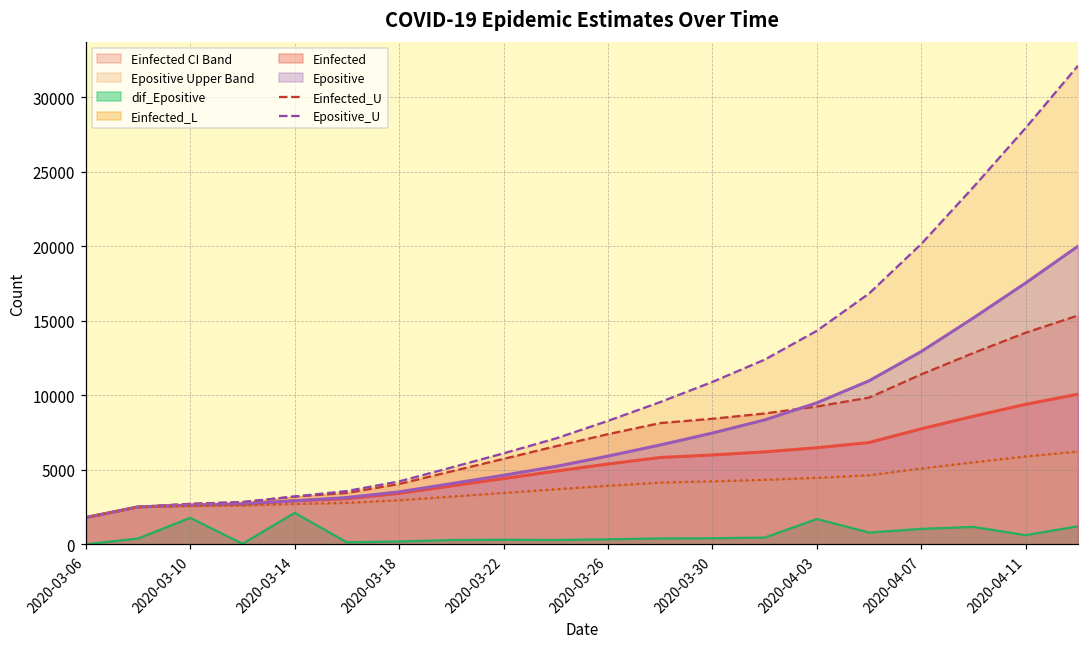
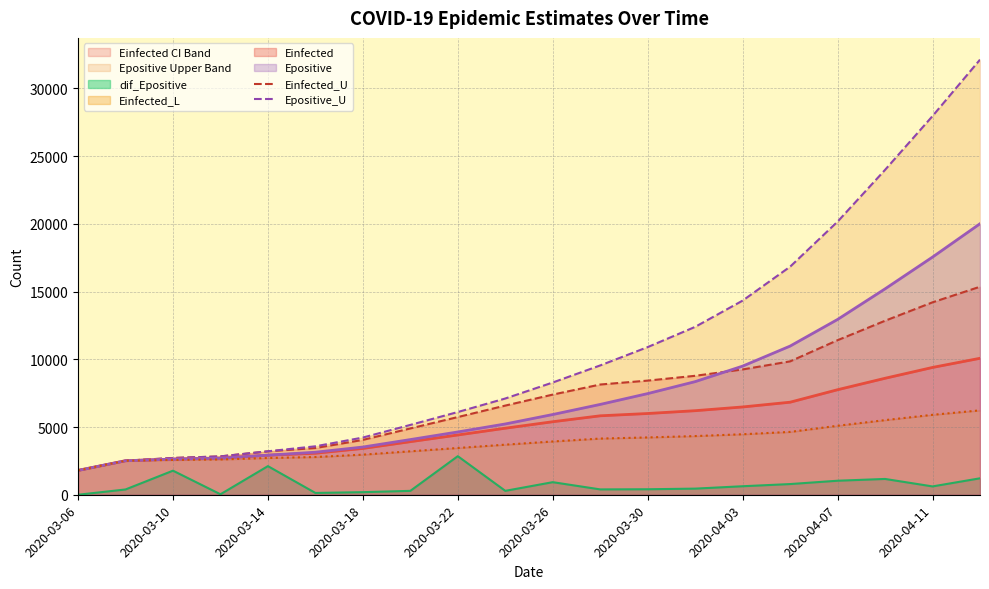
dif_Epositive, 2020-03-22: 300 -> 2800
dif_Epositive, 2020-03-26: 300 -> 900
dif_Epositive, 2020-04-03: 1700 -> 600
